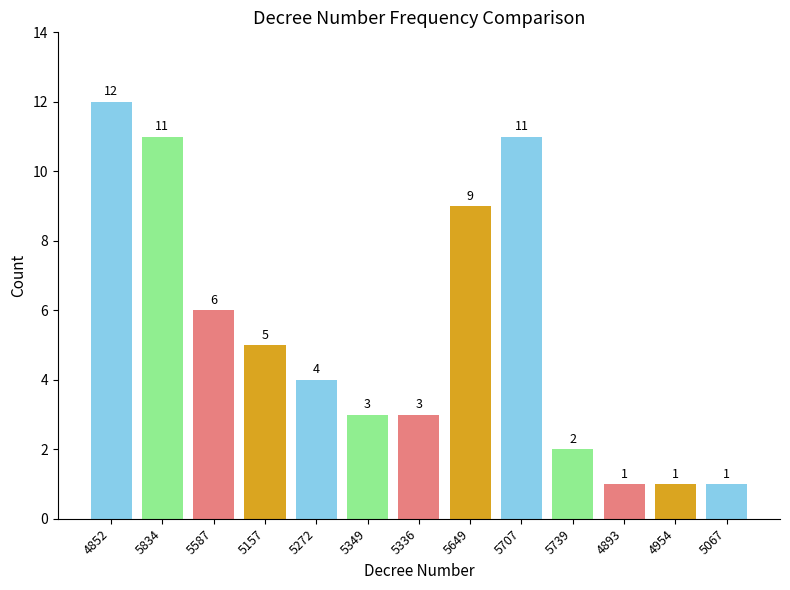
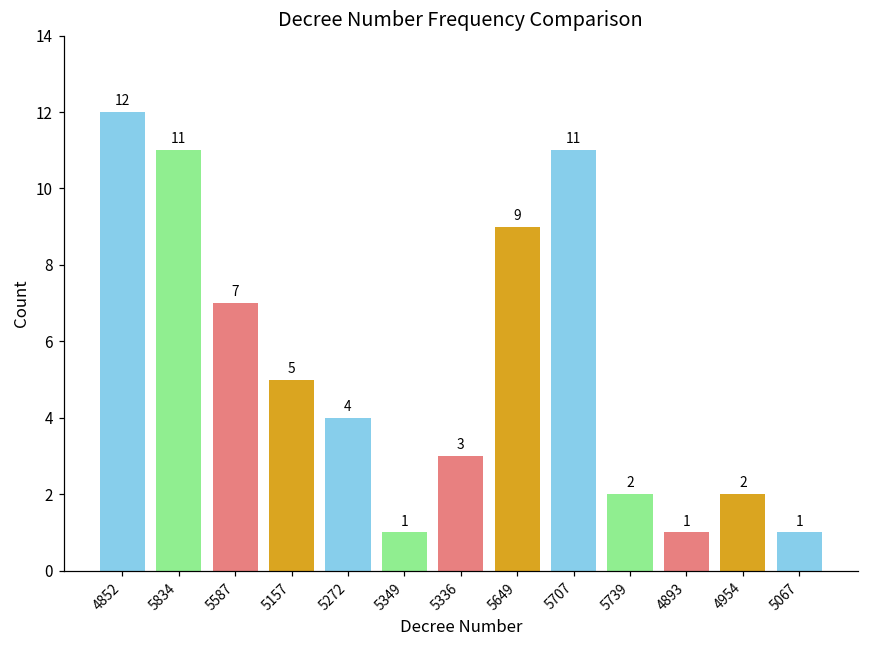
5587: 6 -> 7
5349: 3 -> 1
4954: 1 -> 2
